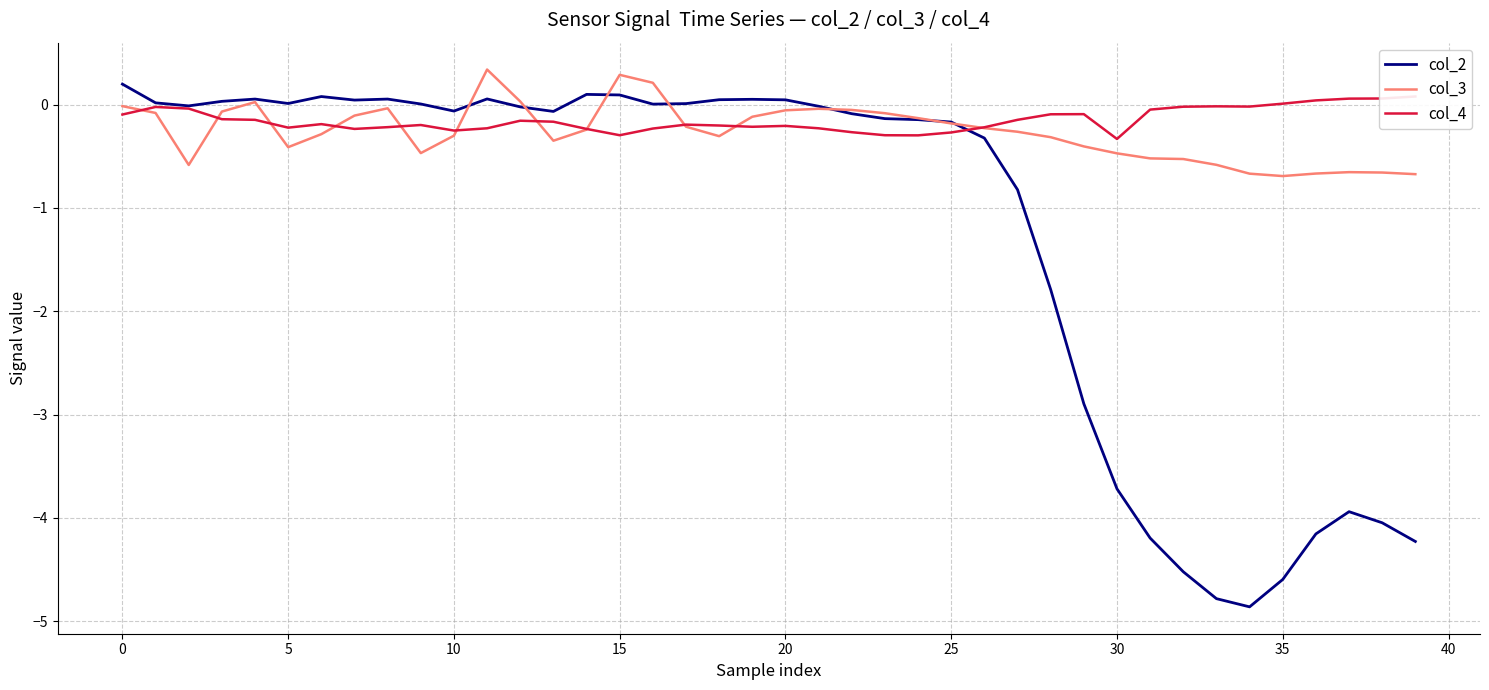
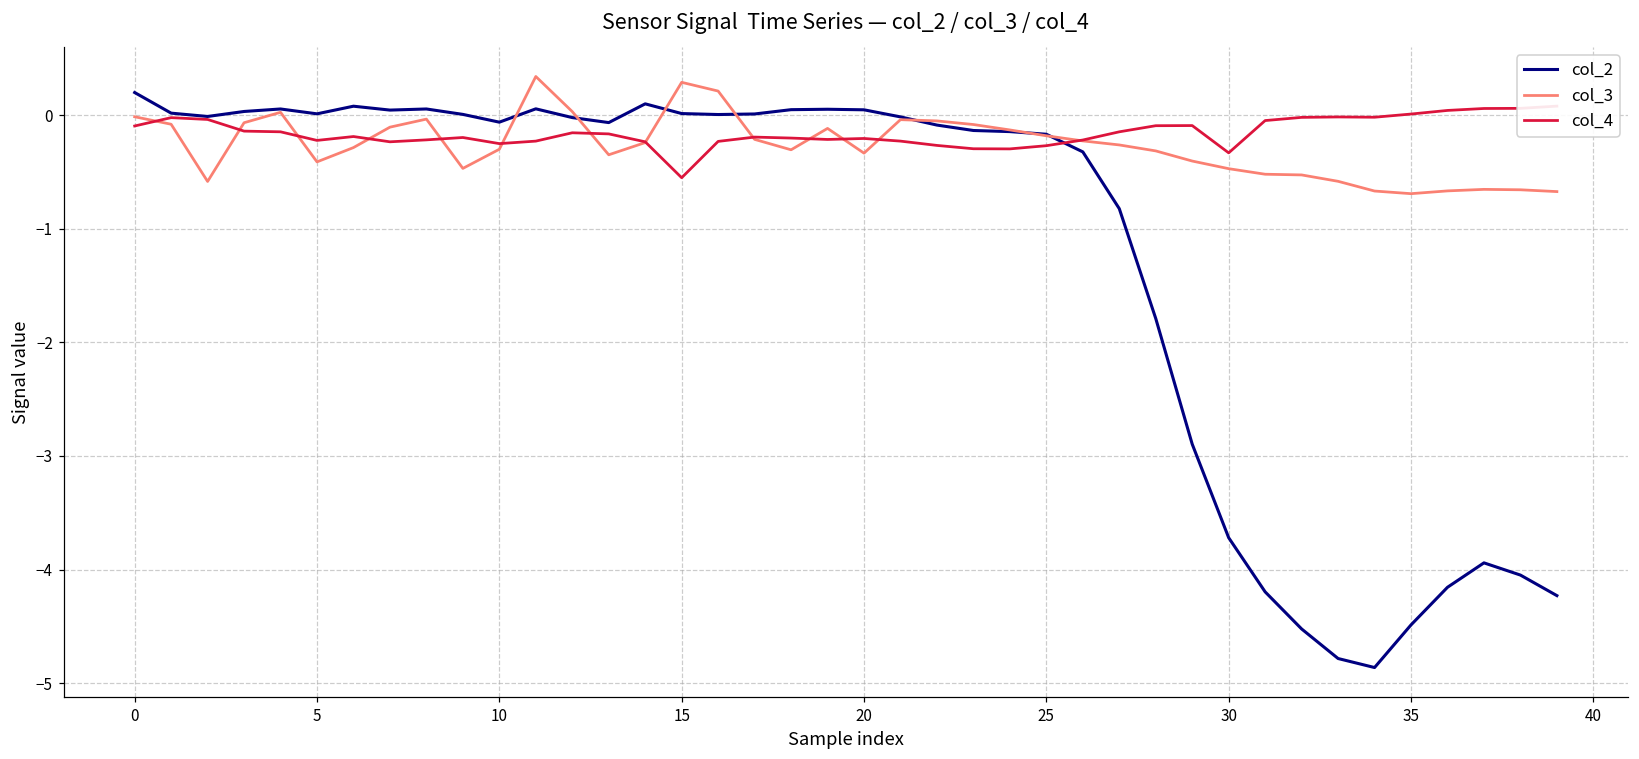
col_2, 15: 0.09 -> 0.01
col_4, 15: -0.30 -> -0.55
col_3, 20: -0.06 -> -0.34
col_2, 35: -4.60 -> -4.49
